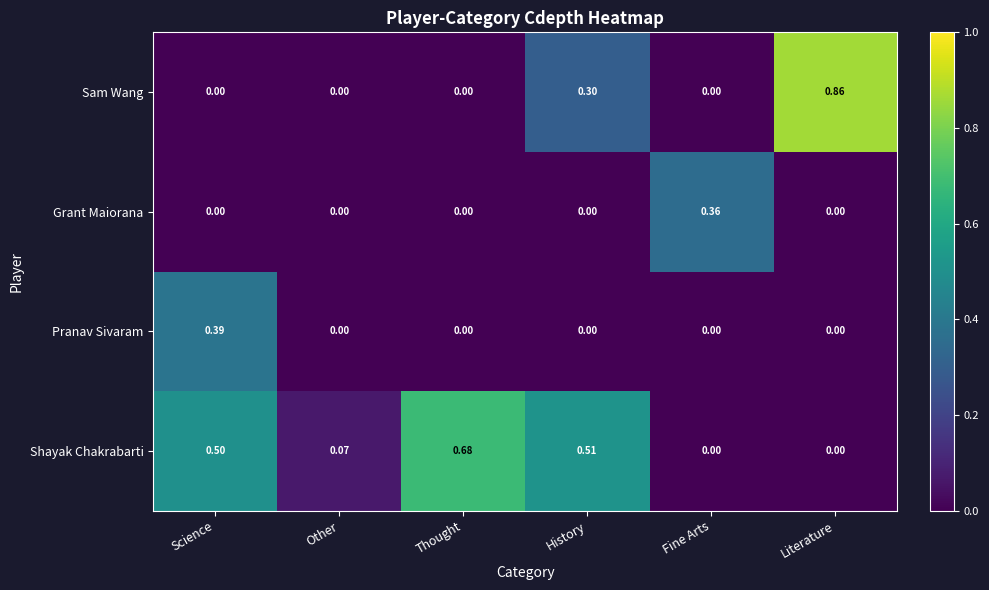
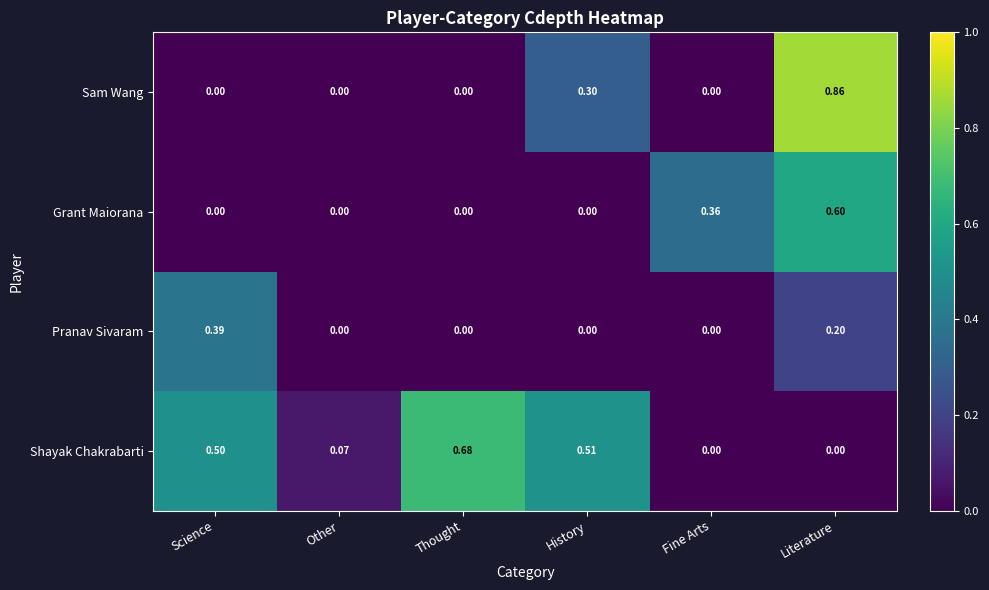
Grant Maiorana, Literature: 0.00 -> 0.60
Pranav Sivaram, Literature: 0.00 -> 0.20
